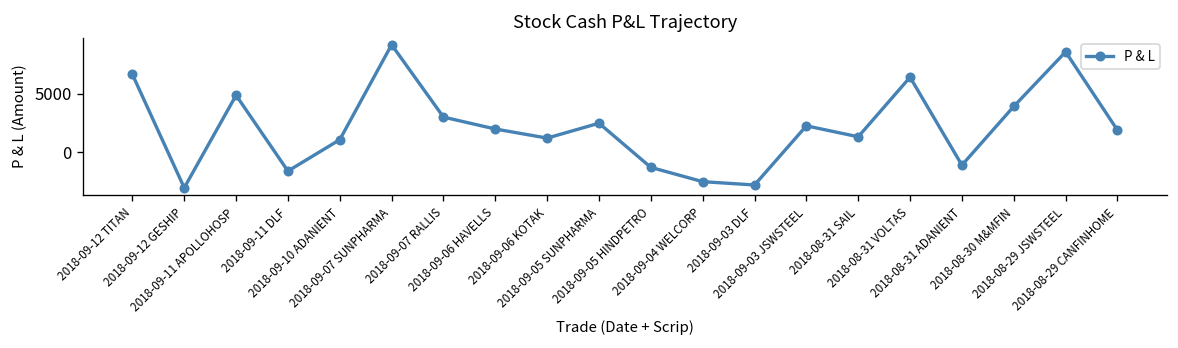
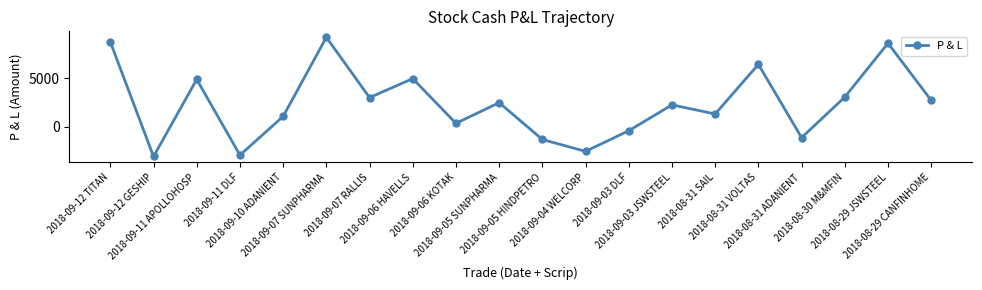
2018-09-12 TITAN: 7000 -> 9000
2018-09-11 DLF: -2000 -> -3000
2018-09-06 HAVELLS: 2000 -> 5000
2018-09-06 KOTAK: 1000 -> 0
2018-09-03 DLF: -3000 -> 0
2018-08-30 M&MFIN: 4000 -> 3000
2018-08-29 CANFINHOME: 2000 -> 3000
